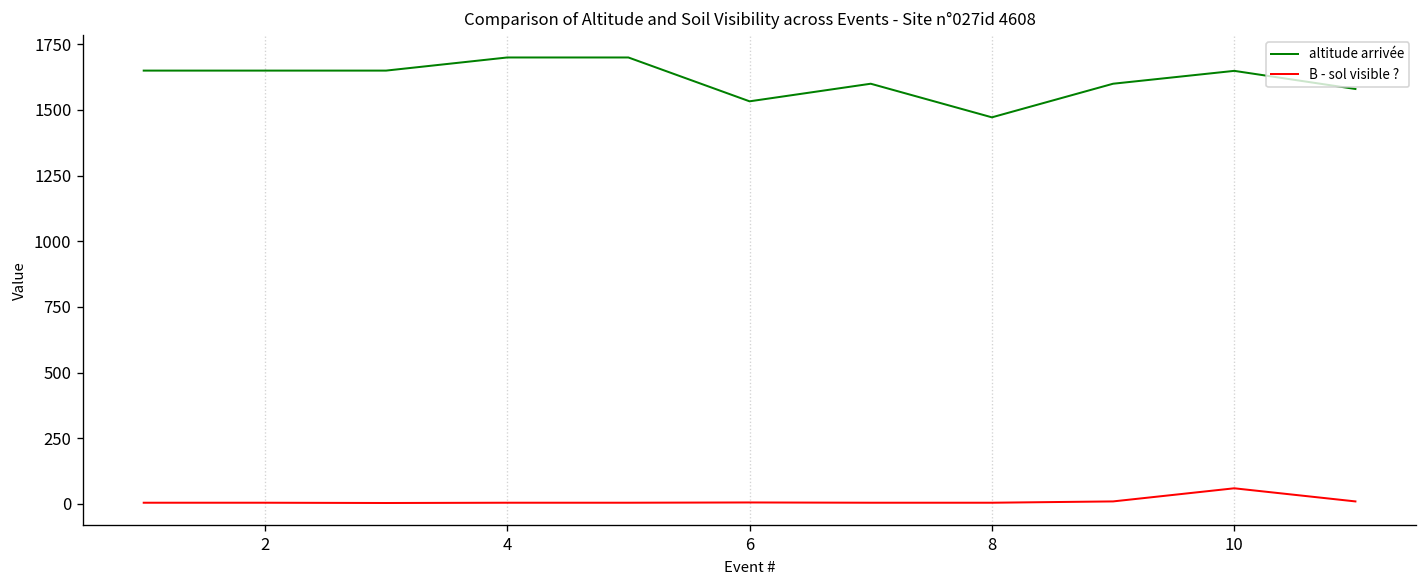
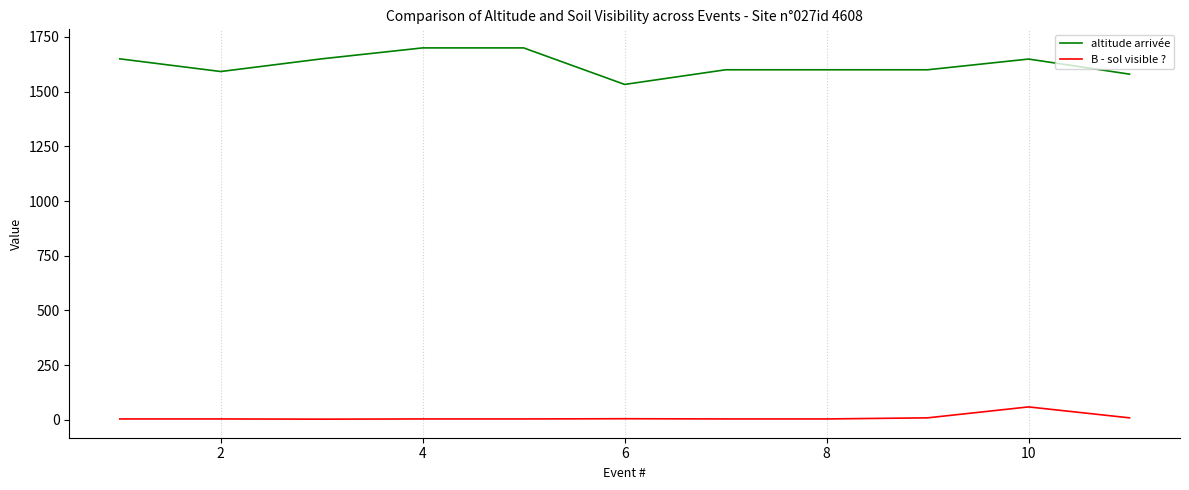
altitude arrivée, 2: 1650 -> 1590
altitude arrivée, 8: 1470 -> 1600
